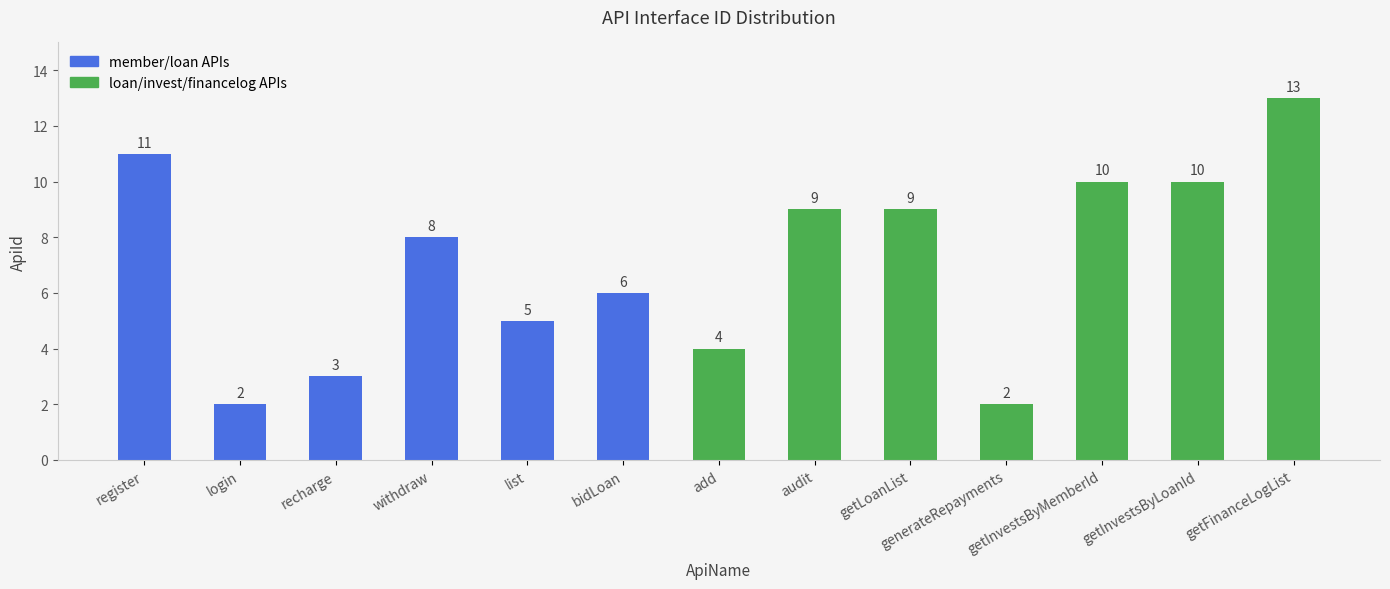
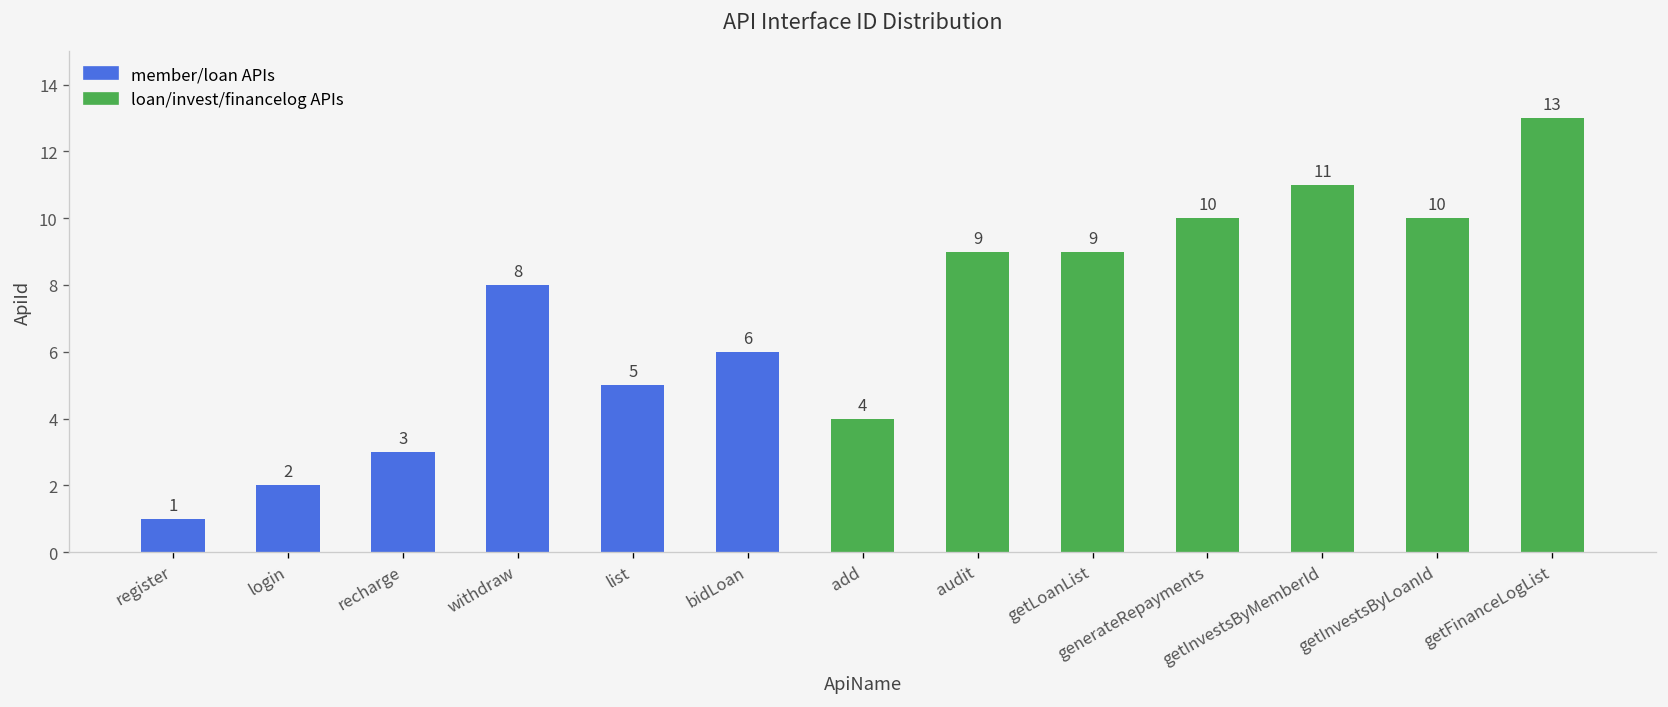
register: 11 -> 1
generateRepayments: 2 -> 10
getInvestsByMemberId: 10 -> 11
